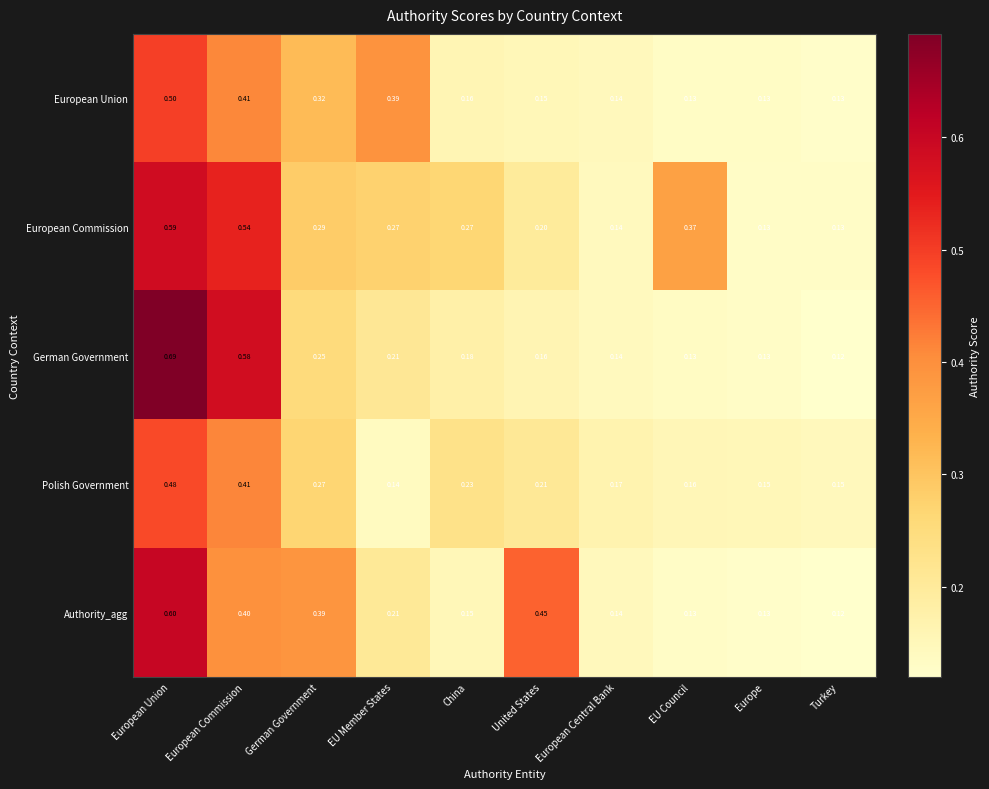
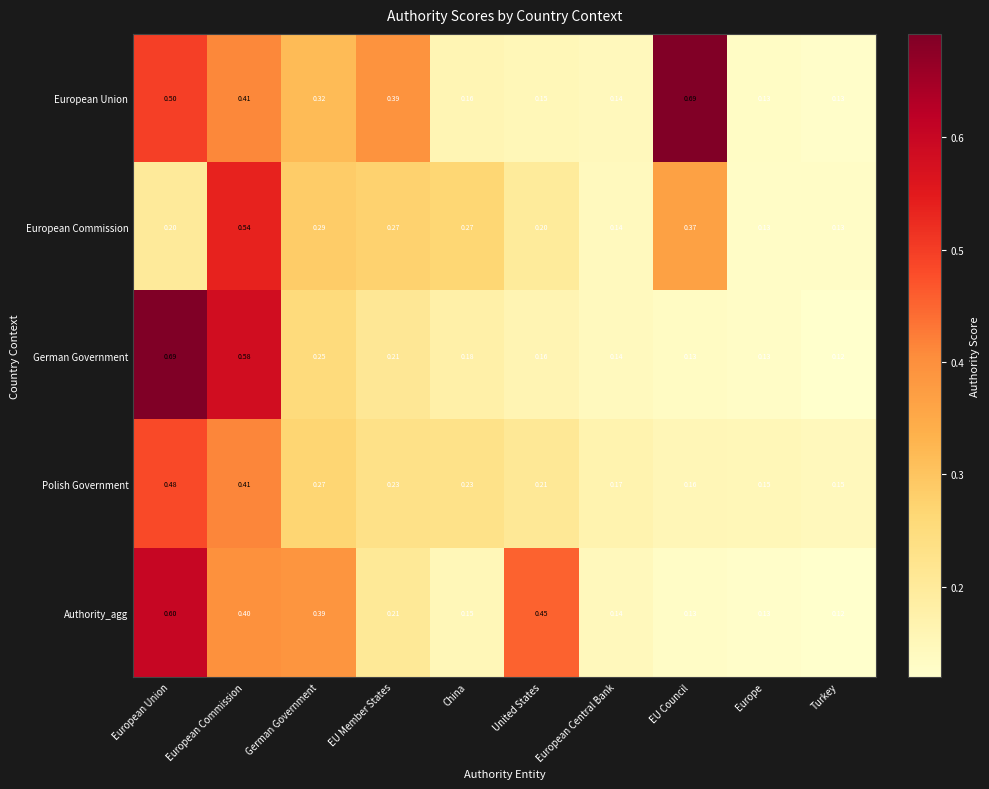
European Union, EU Council: 0.13 -> 0.69
European Commission, European Union: 0.59 -> 0.20
Polish Government, EU Member States: 0.14 -> 0.23
